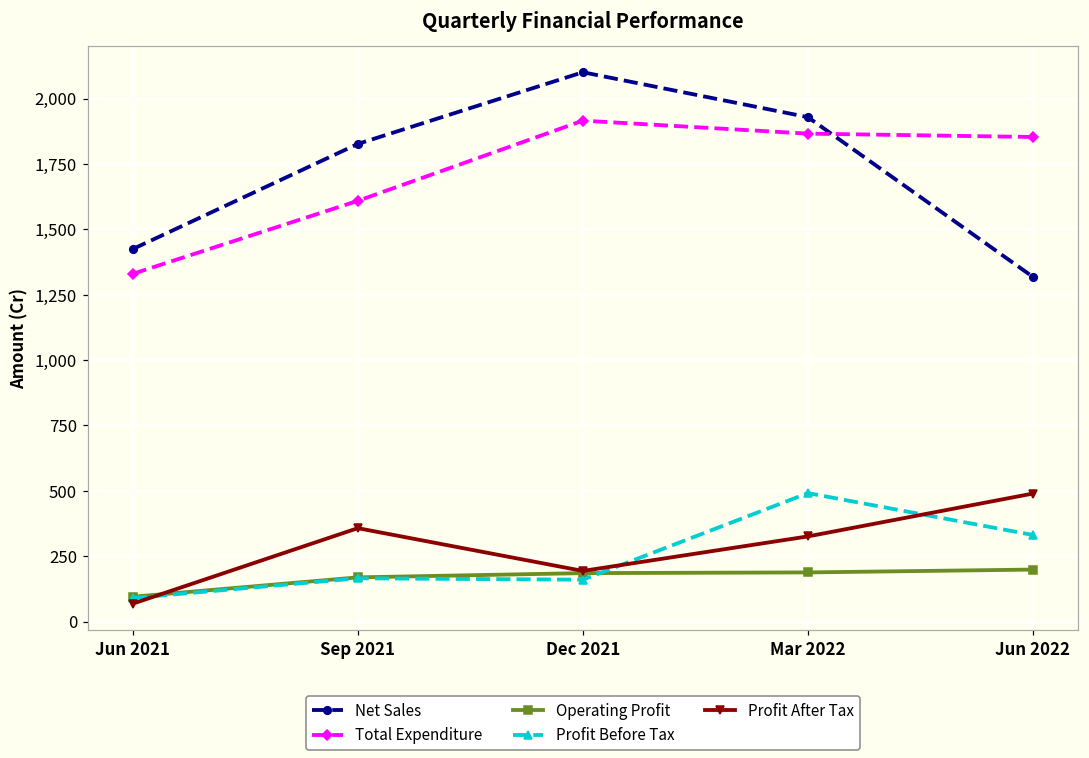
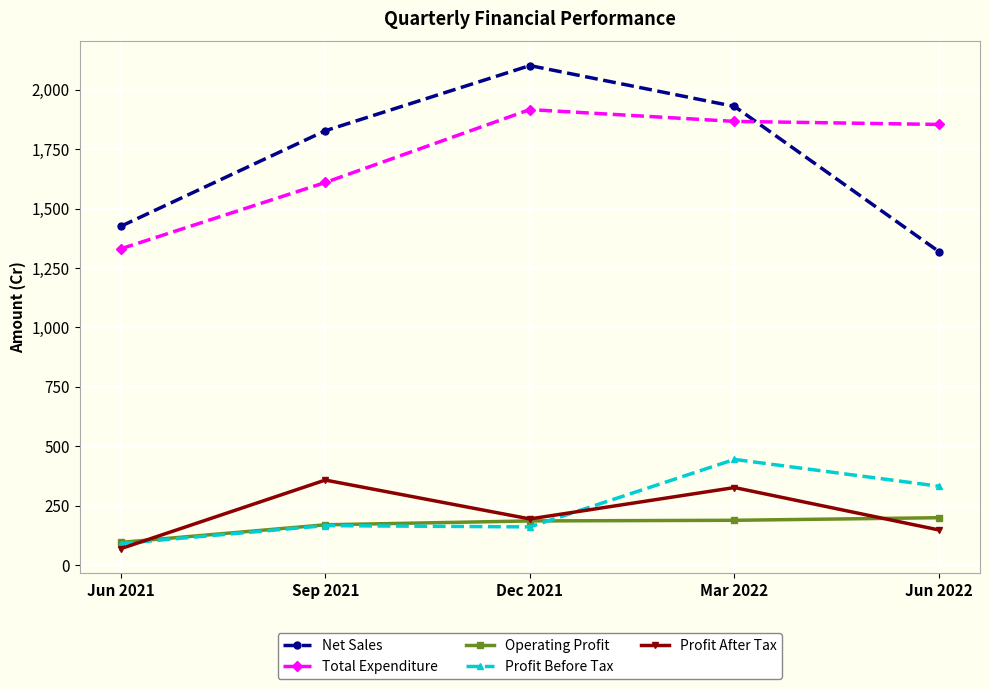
Profit Before Tax, Mar 2022: 490 -> 440
Profit After Tax, Jun 2022: 490 -> 150
